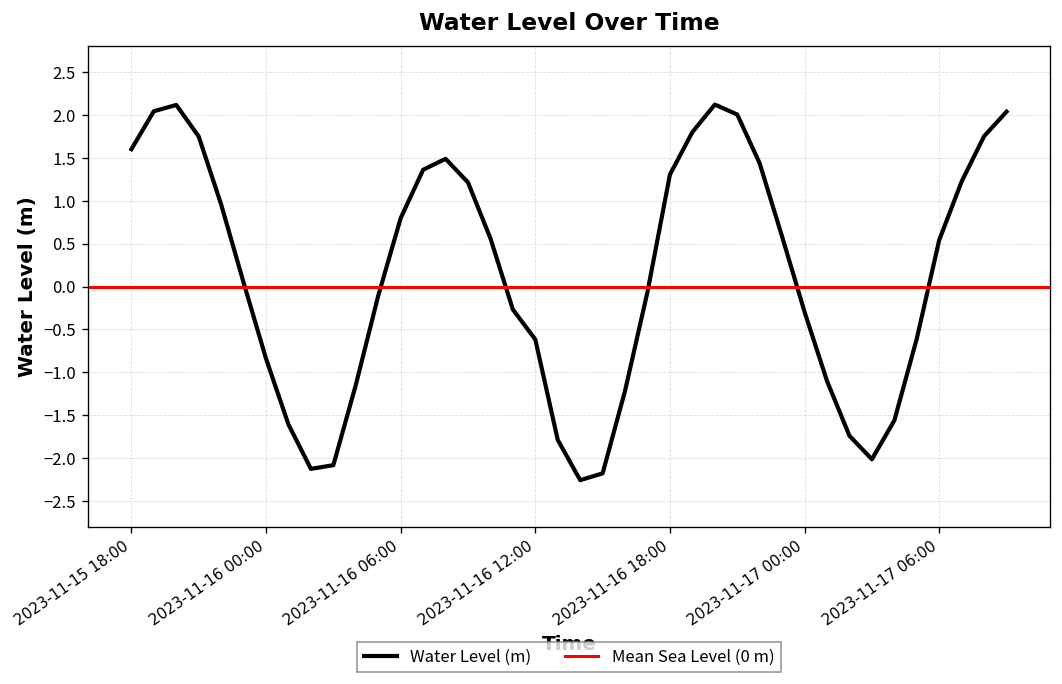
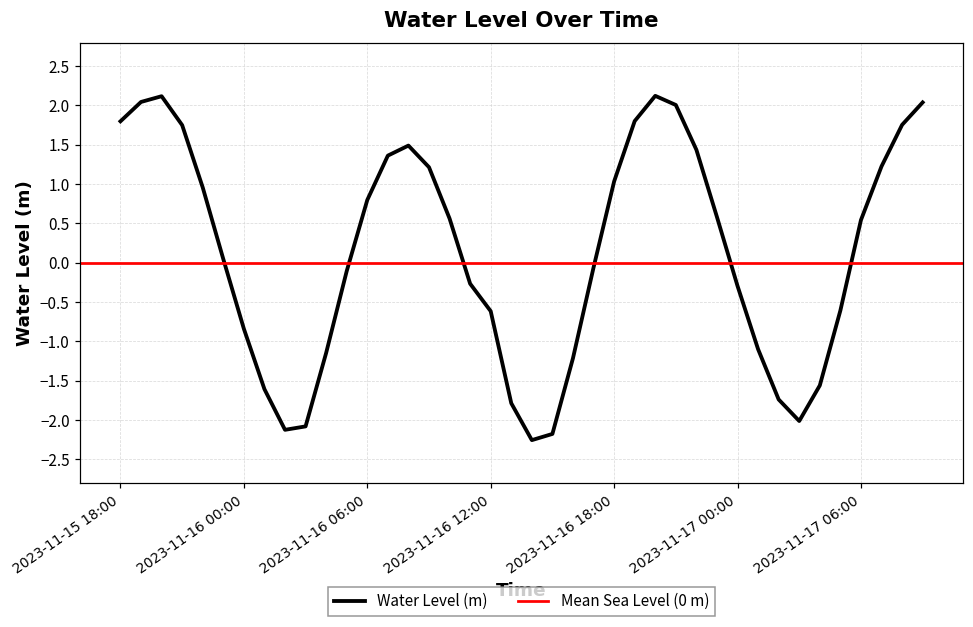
2023-11-15 18:00: 1.6 -> 1.8
2023-11-16 18:00: 1.3 -> 1.0
